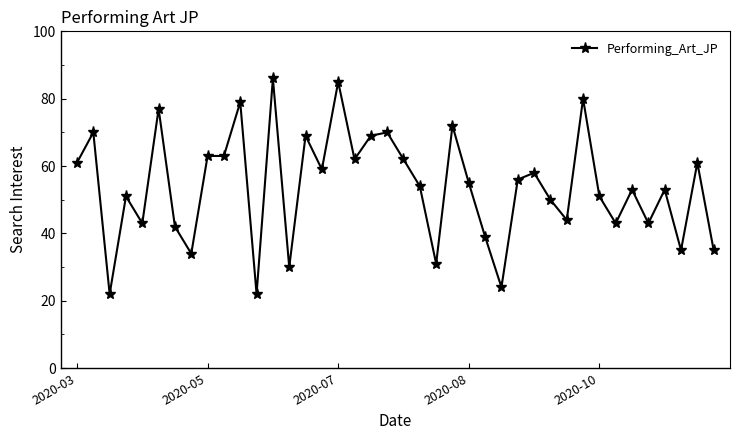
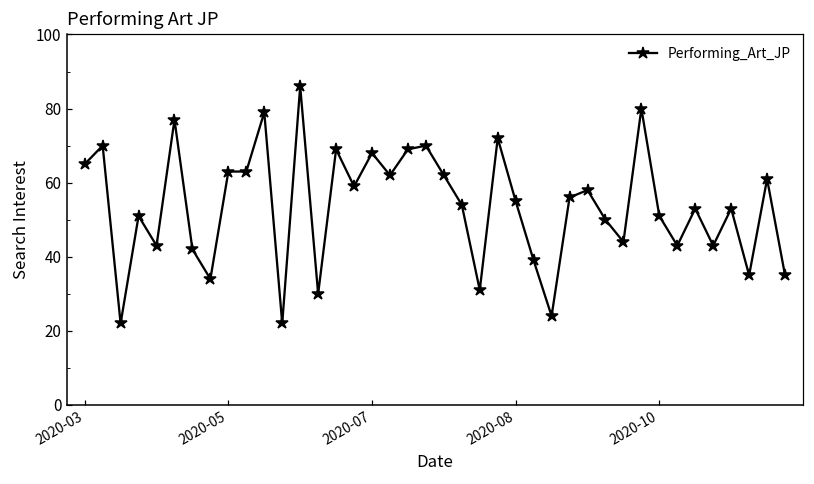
2020-03: 61 -> 65
2020-07: 85 -> 68
